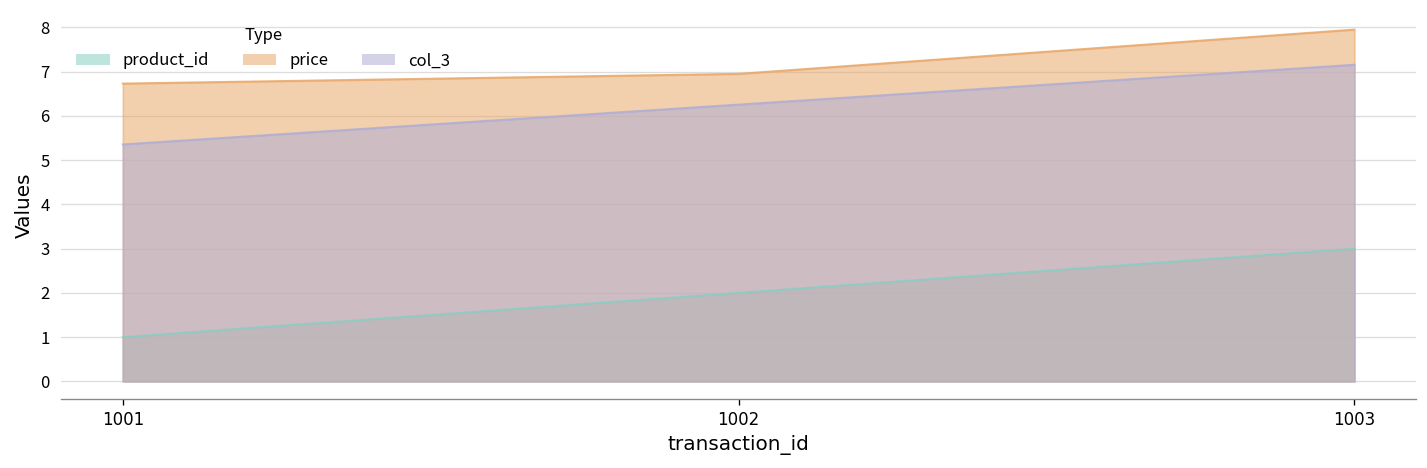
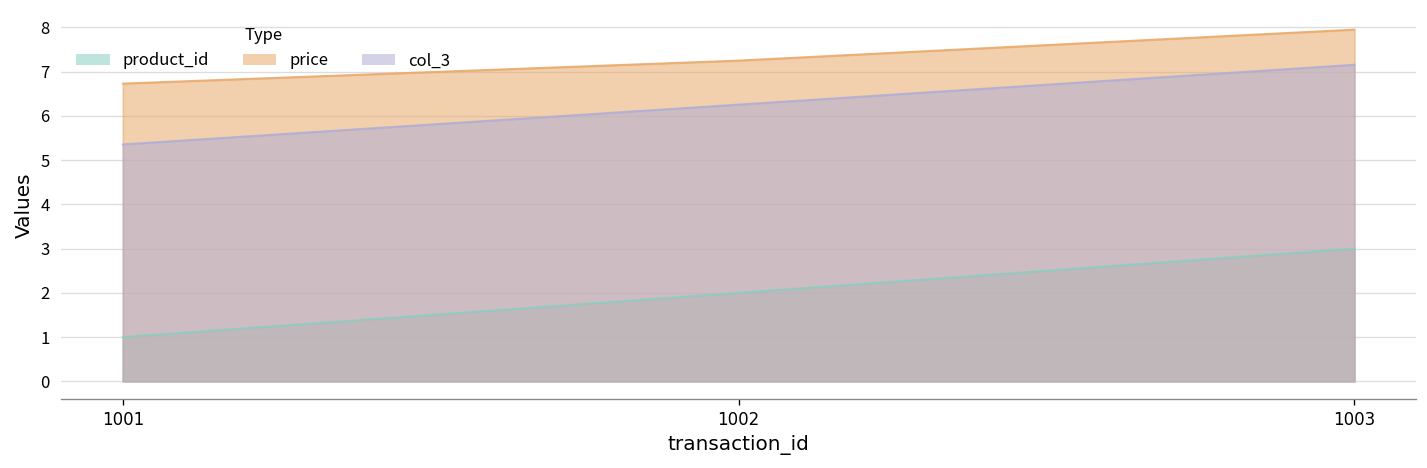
price, 1002: 7.0 -> 7.3
